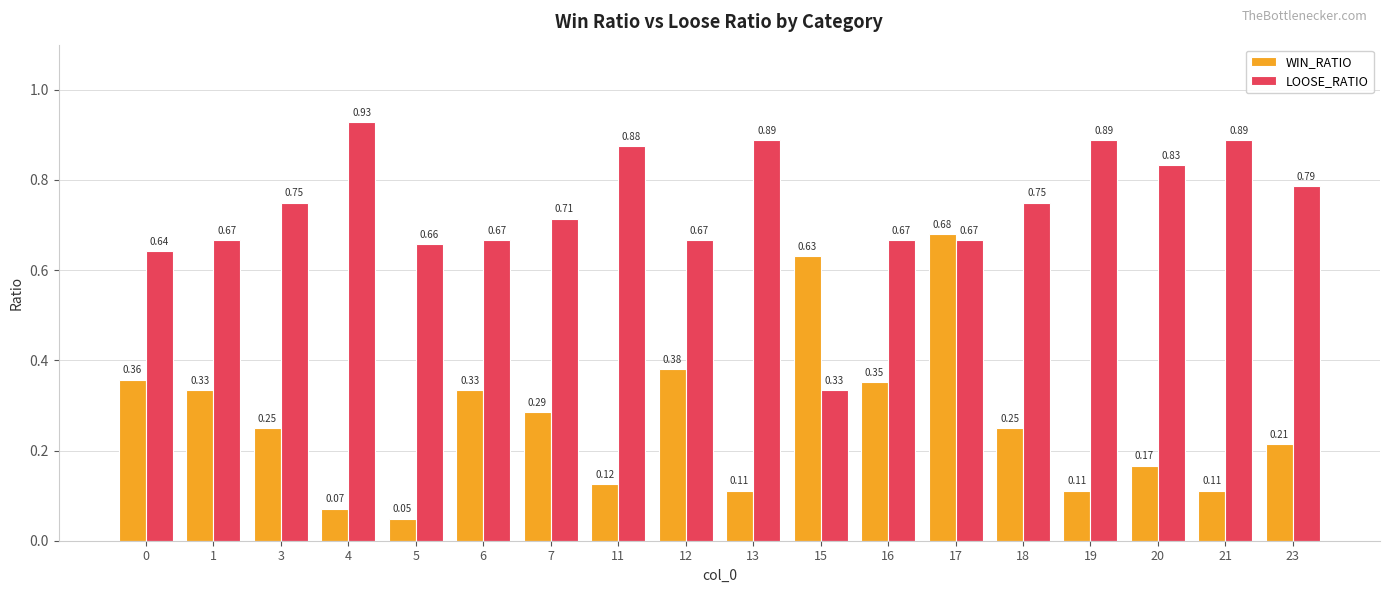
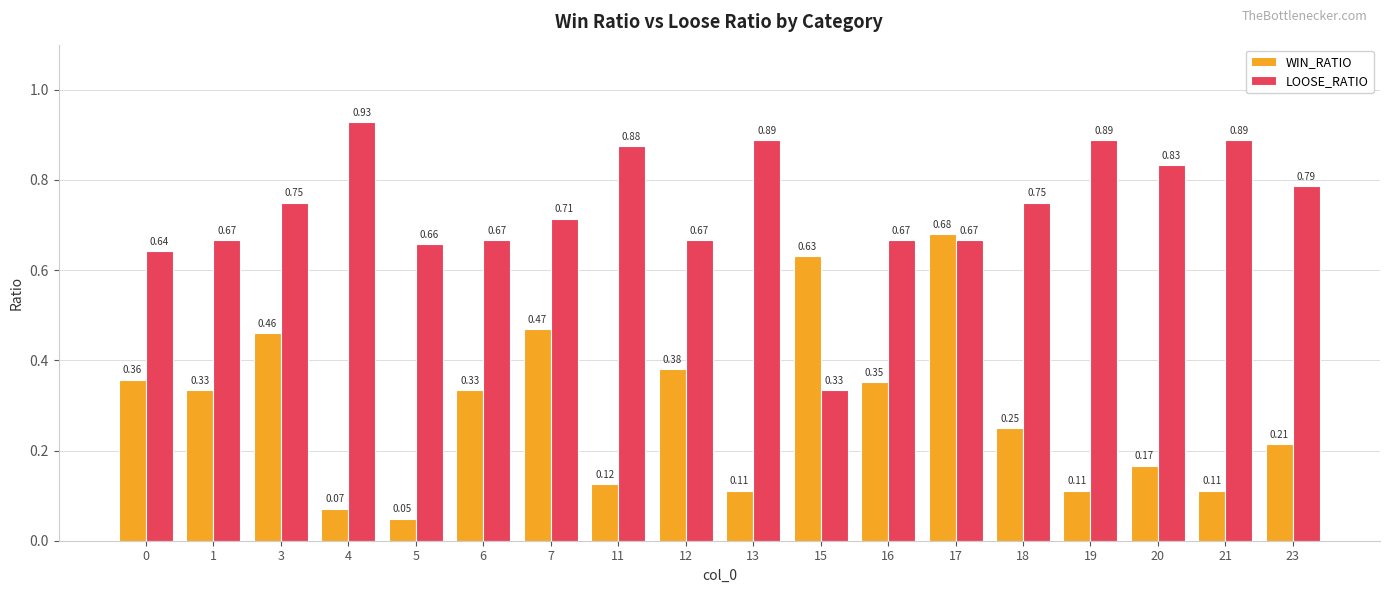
WIN_RATIO, 3: 0.25 -> 0.46
WIN_RATIO, 7: 0.29 -> 0.47
